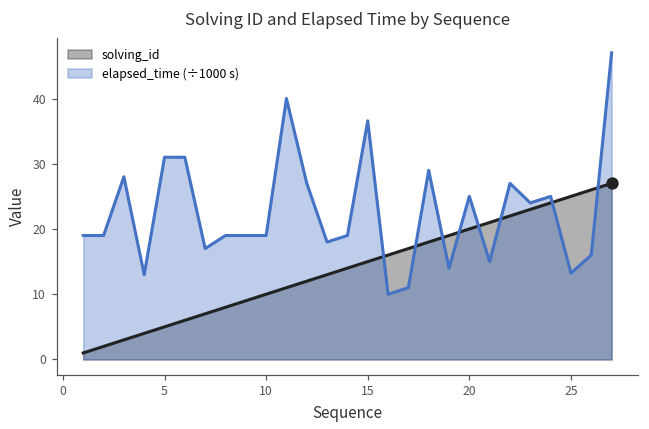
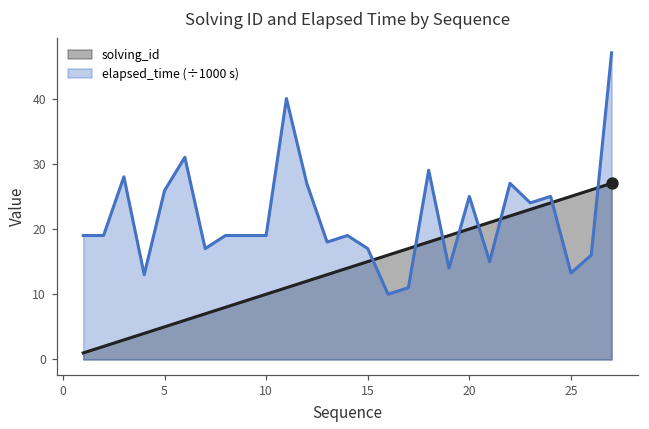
elapsed_time (÷1000 s), 5: 31 -> 26
elapsed_time (÷1000 s), 15: 37 -> 17
